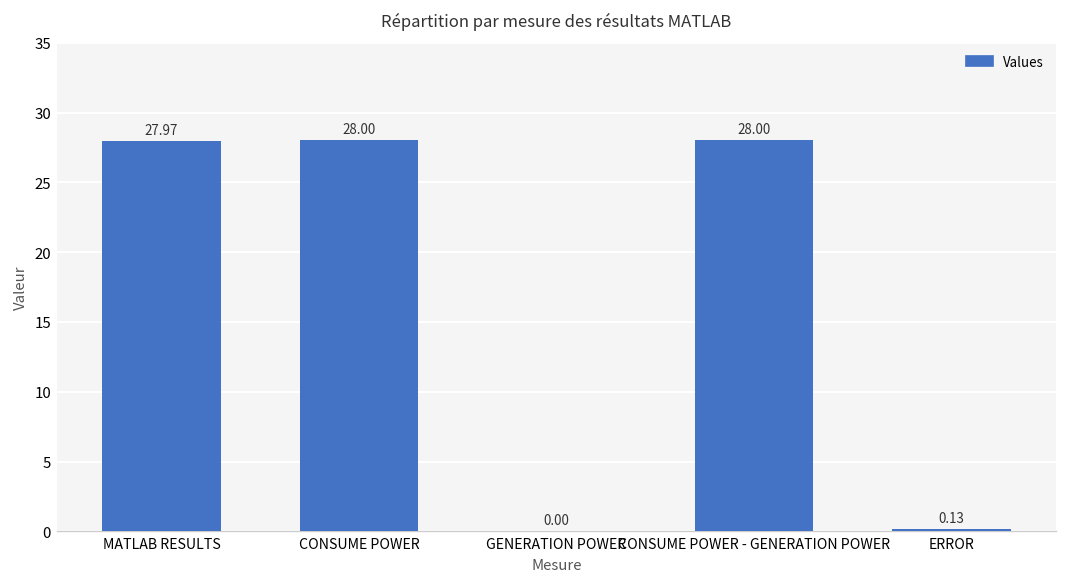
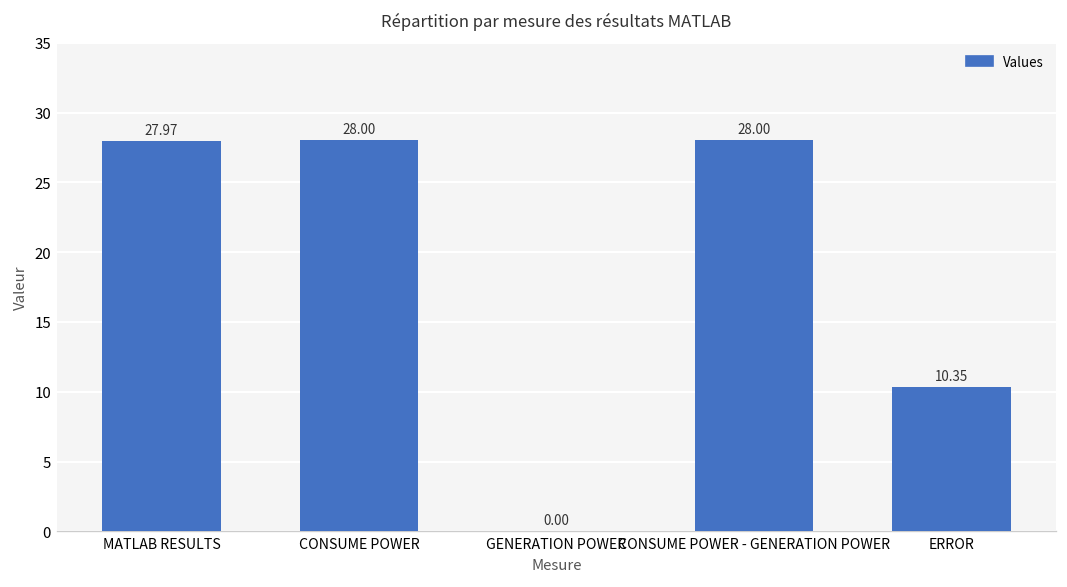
ERROR: 0.13 -> 10.35
